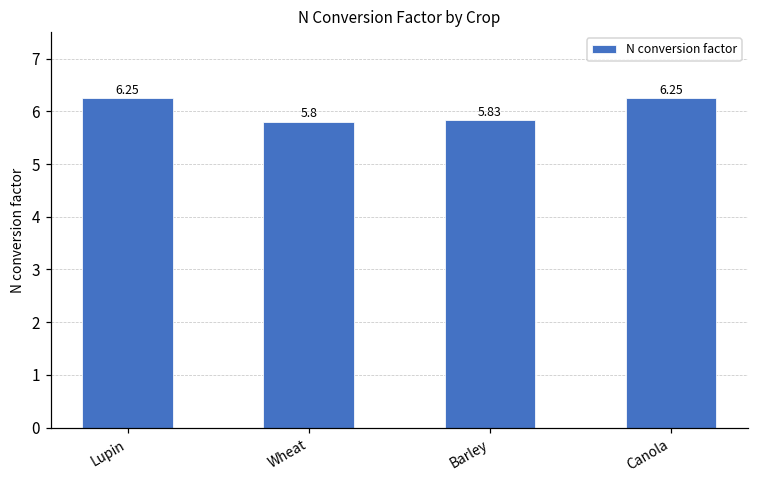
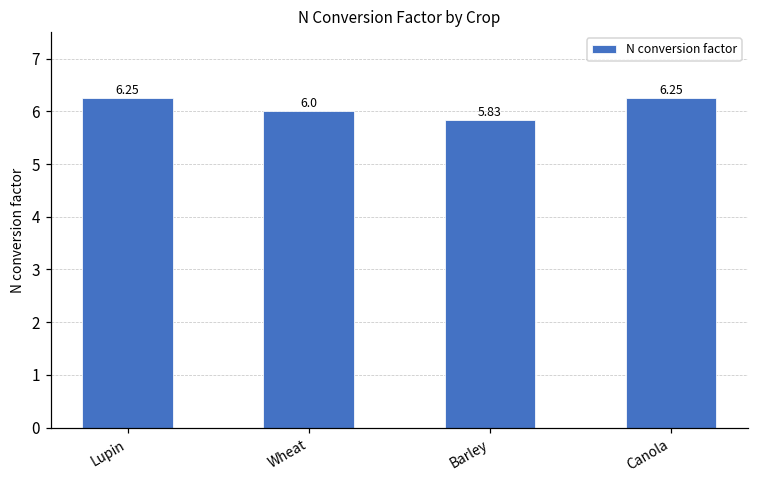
Wheat: 5.8 -> 6.0
